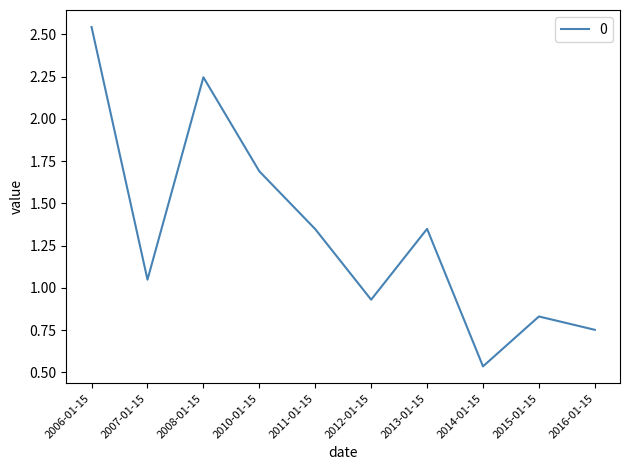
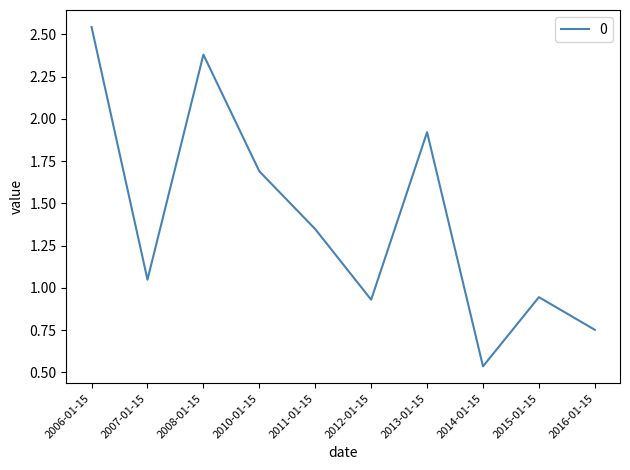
2008-01-15: 2.25 -> 2.38
2013-01-15: 1.35 -> 1.92
2015-01-15: 0.83 -> 0.95
